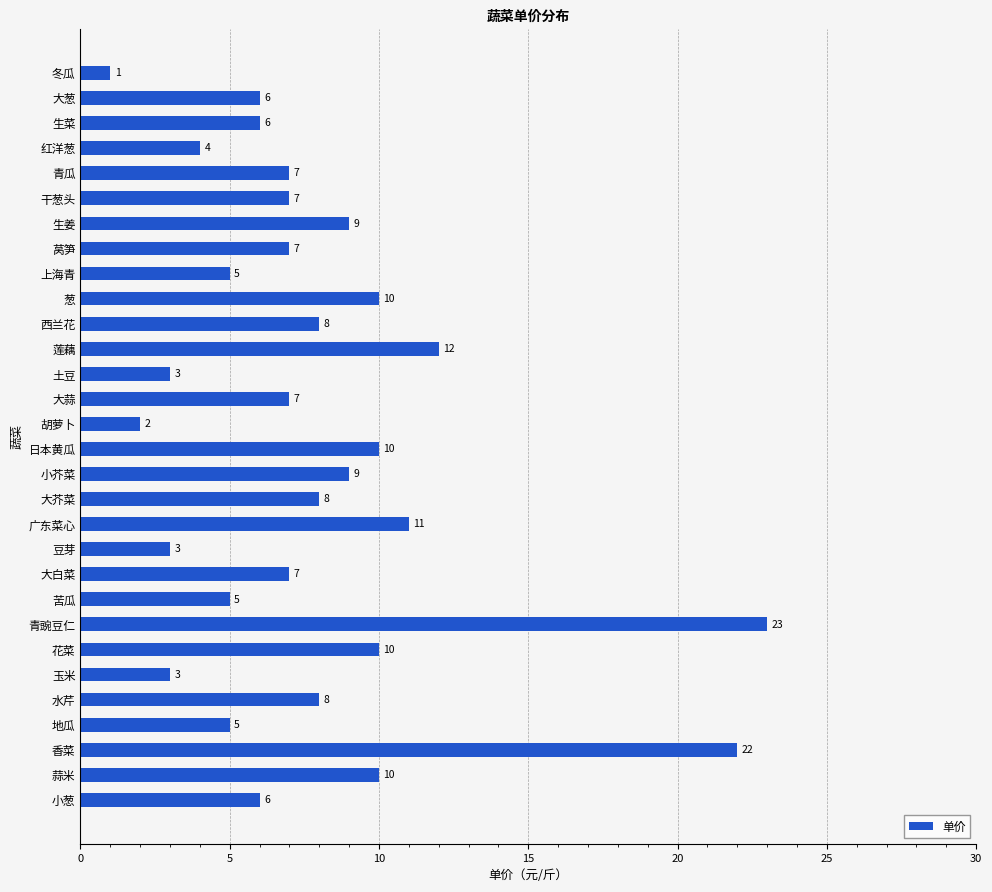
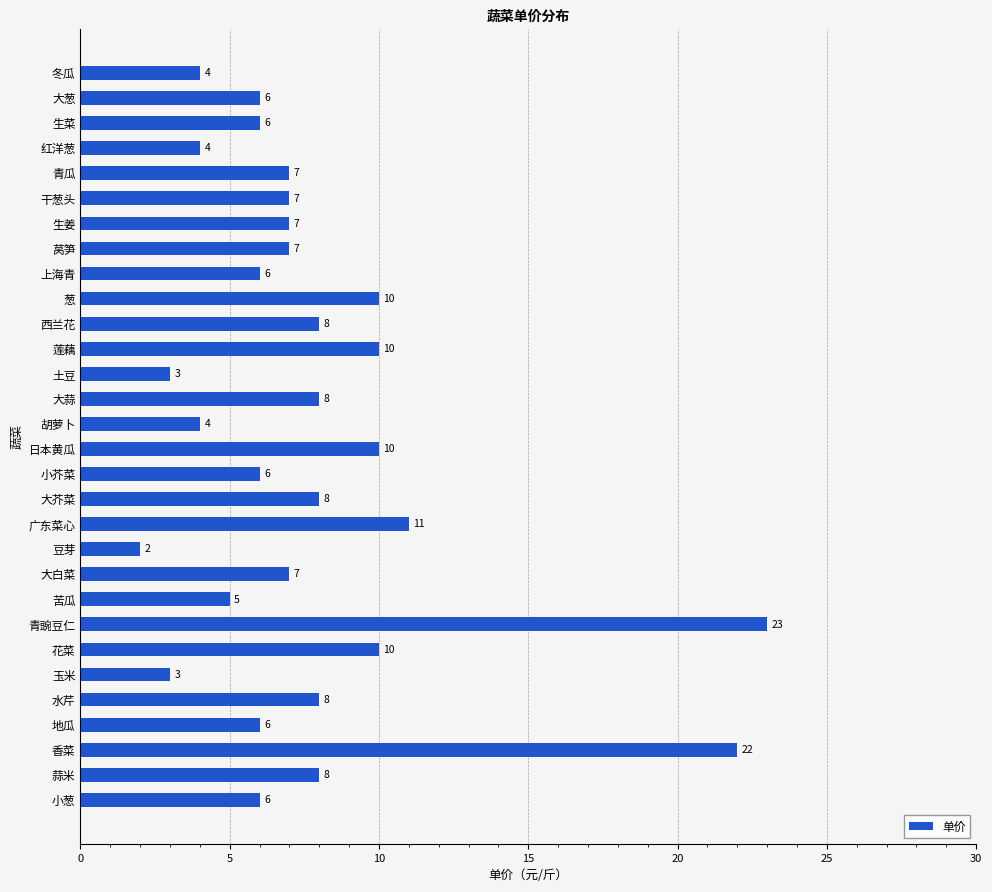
冬瓜: 1 -> 4
生姜: 9 -> 7
上海青: 5 -> 6
莲藕: 12 -> 10
大蒜: 7 -> 8
胡萝卜: 2 -> 4
小芥菜: 9 -> 6
豆芽: 3 -> 2
地瓜: 5 -> 6
蒜米: 10 -> 8
